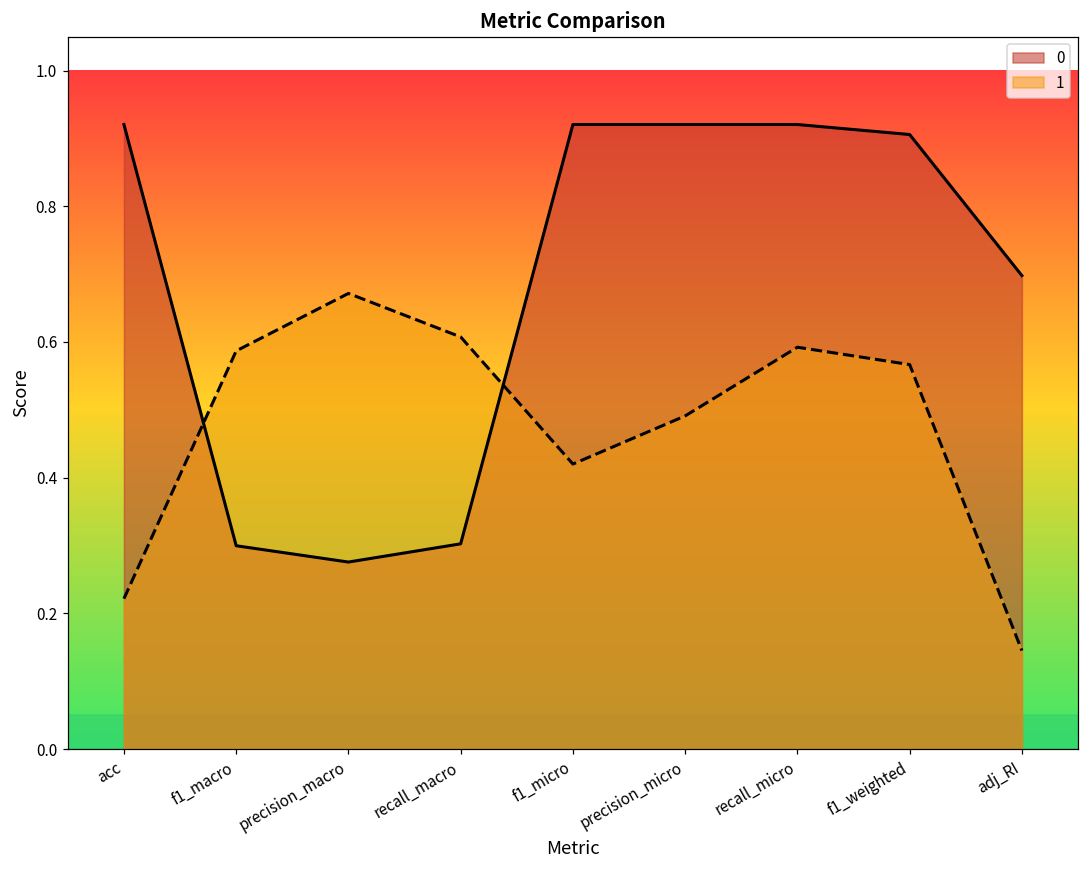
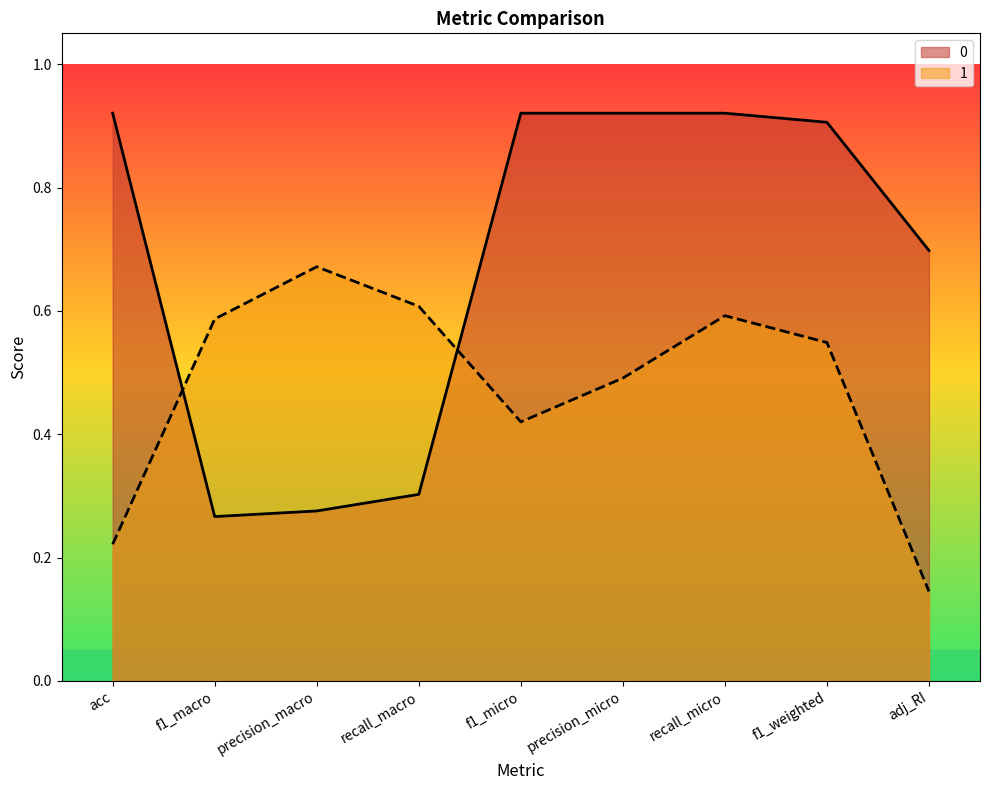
0, f1_macro: 0.30 -> 0.27
1, f1_weighted: 0.57 -> 0.55
